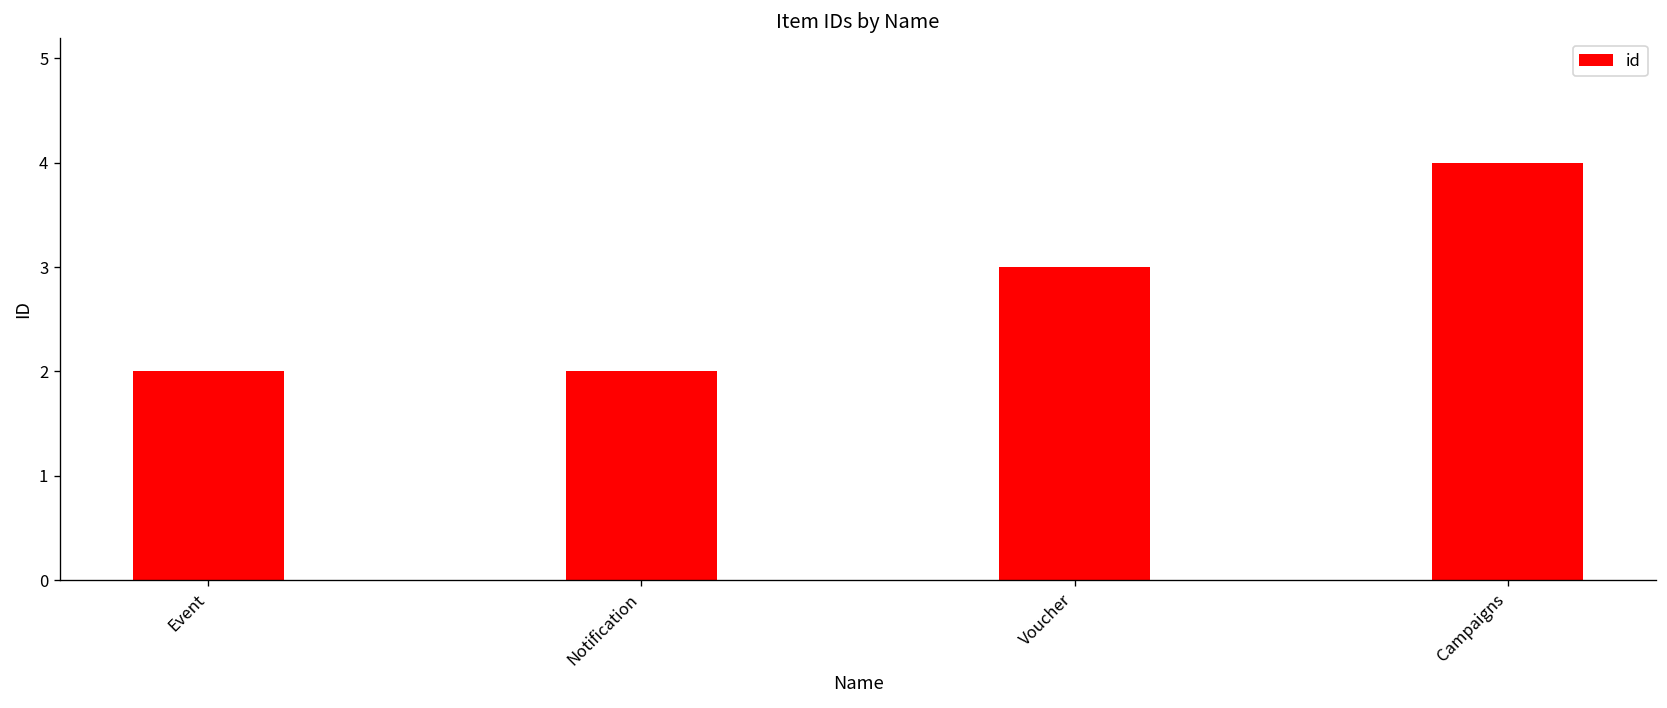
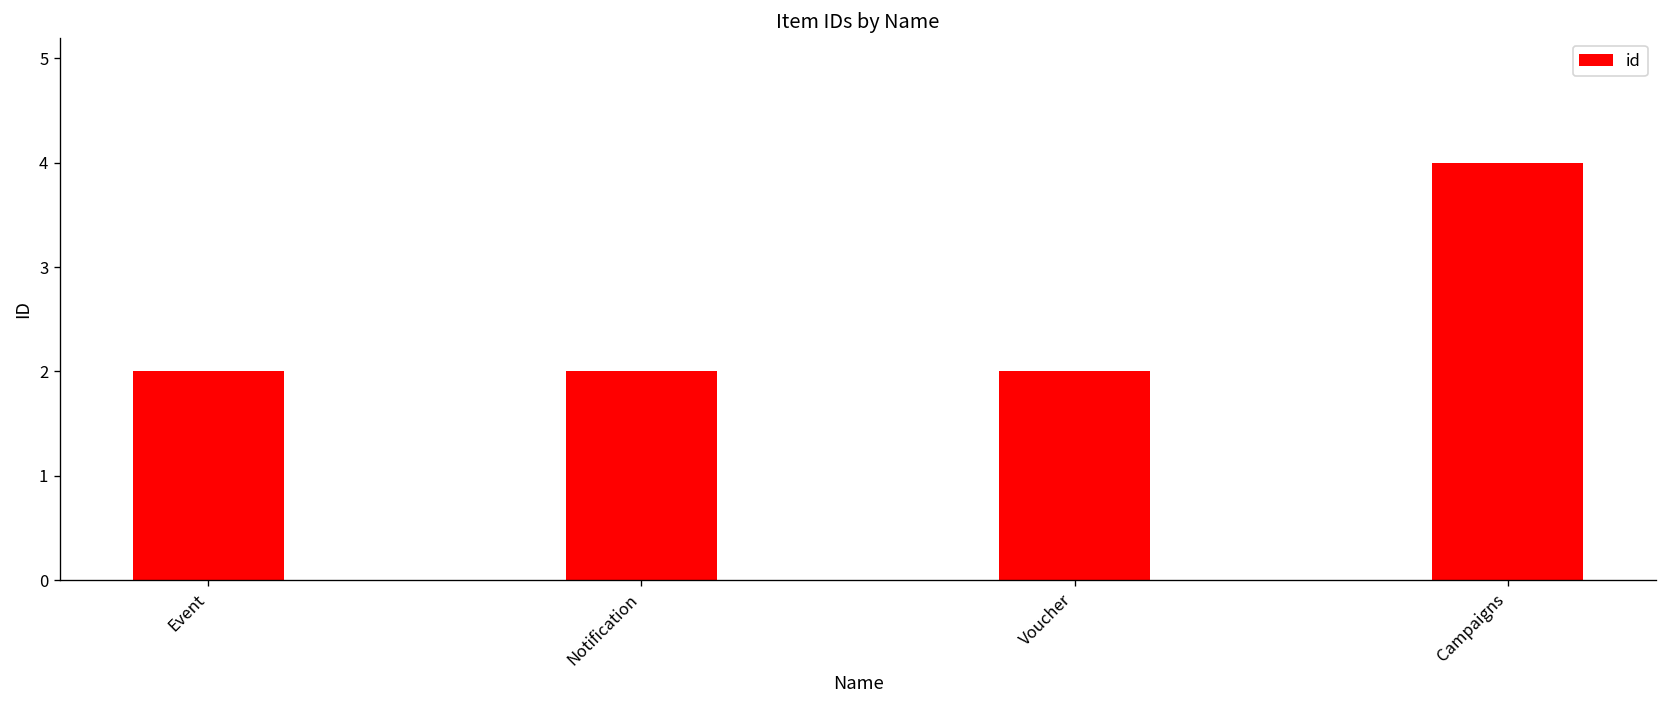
Voucher: 3 -> 2
